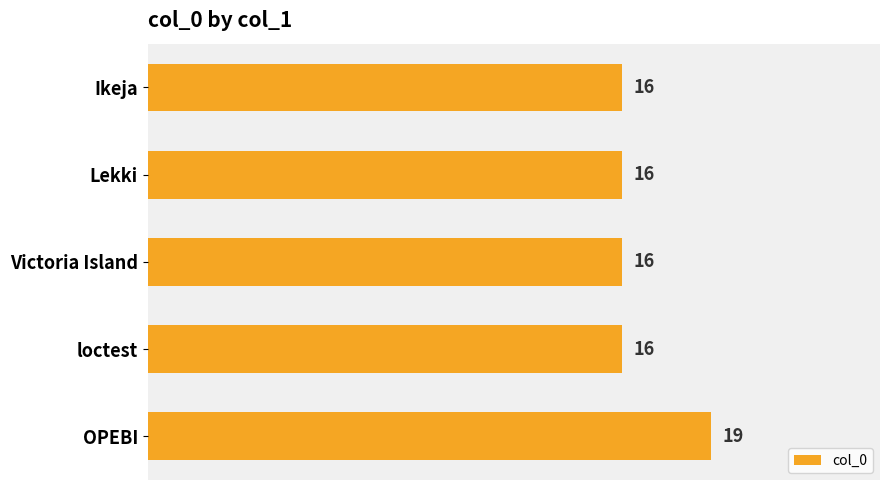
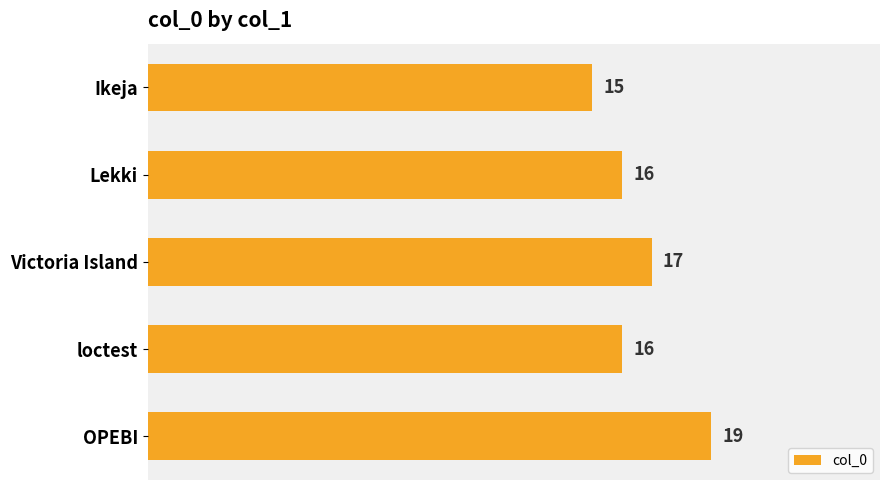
Ikeja: 16 -> 15
Victoria Island: 16 -> 17
